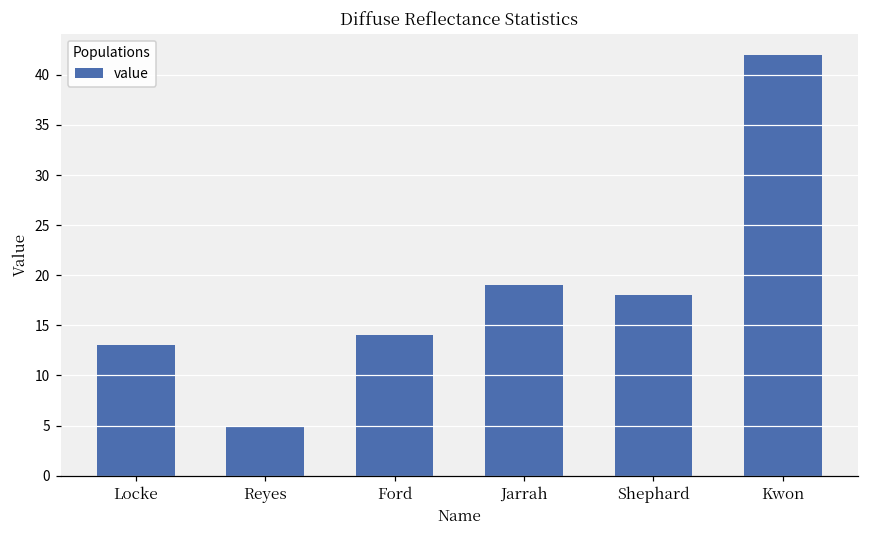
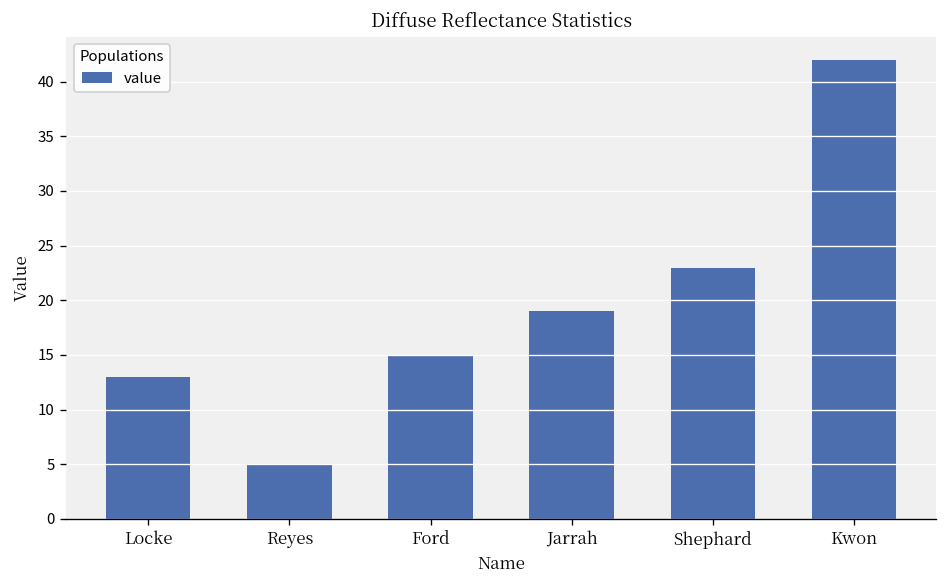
Ford: 14 -> 15
Shephard: 18 -> 23
